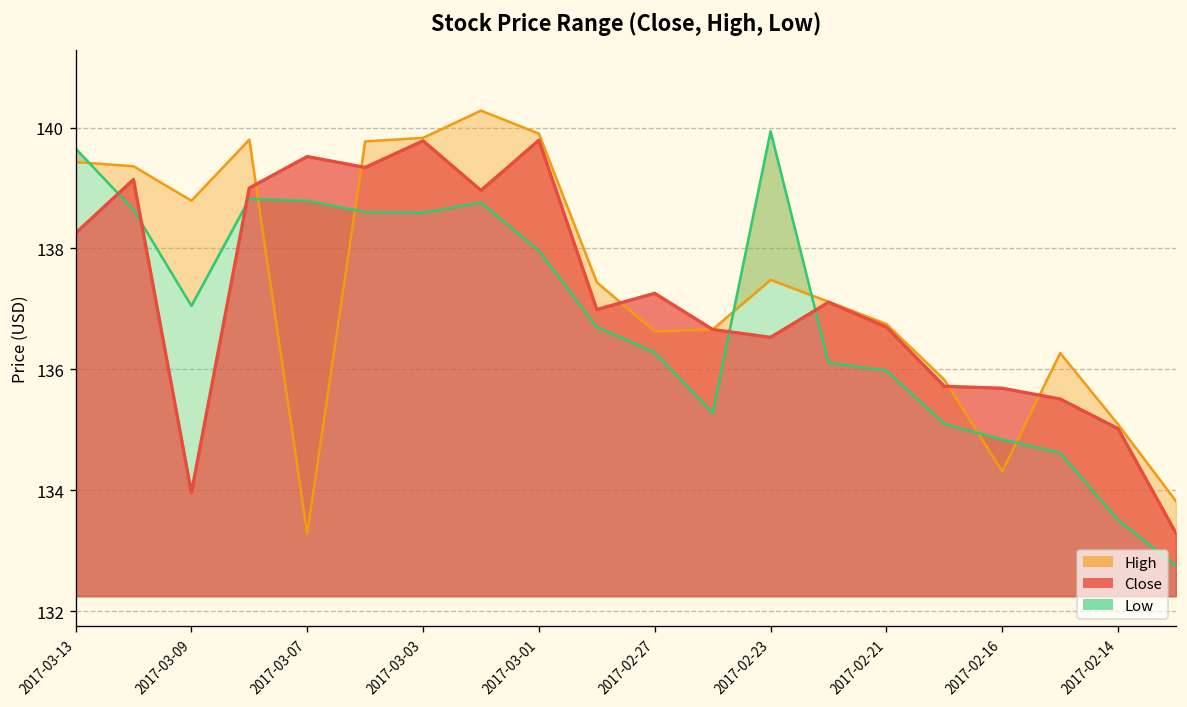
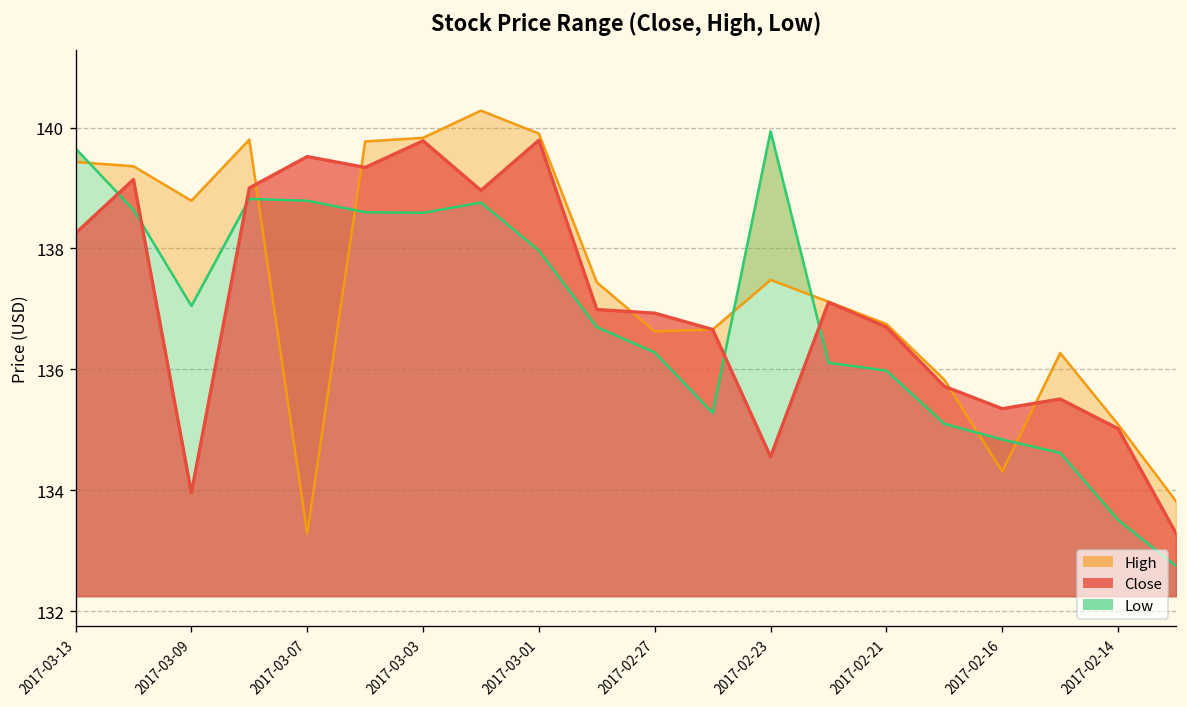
Close, 2017-02-27: 137.3 -> 136.9
Close, 2017-02-23: 136.5 -> 134.6
Close, 2017-02-16: 135.7 -> 135.4
